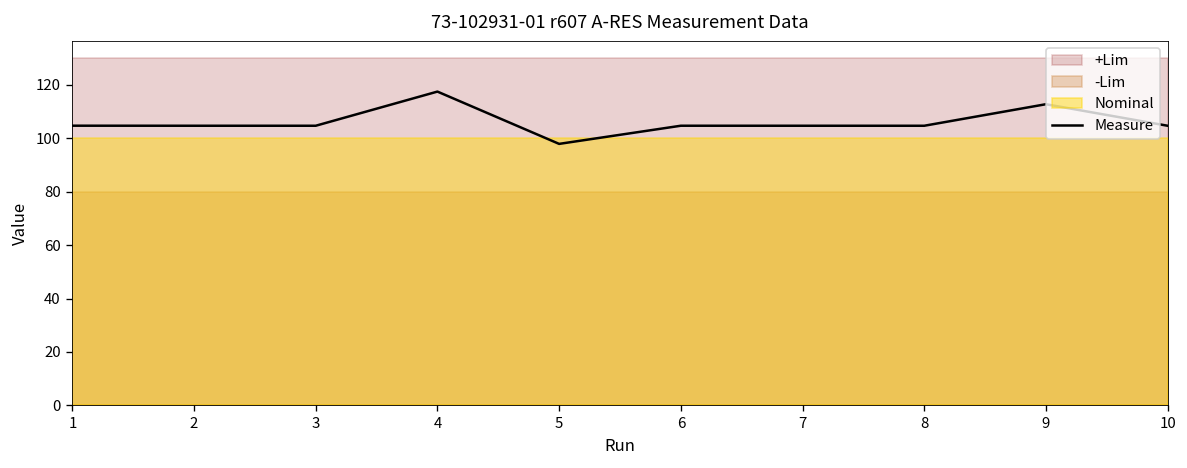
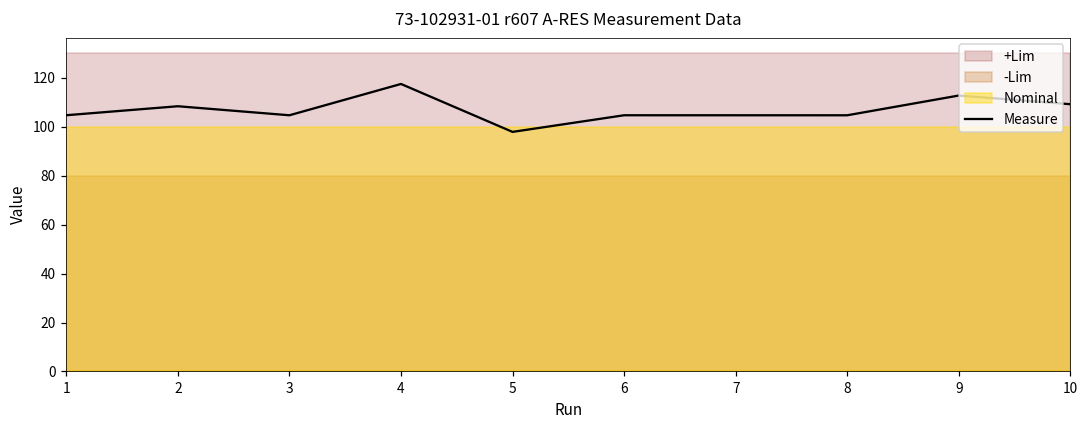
Measure, 2: 105 -> 108
Measure, 10: 105 -> 109
